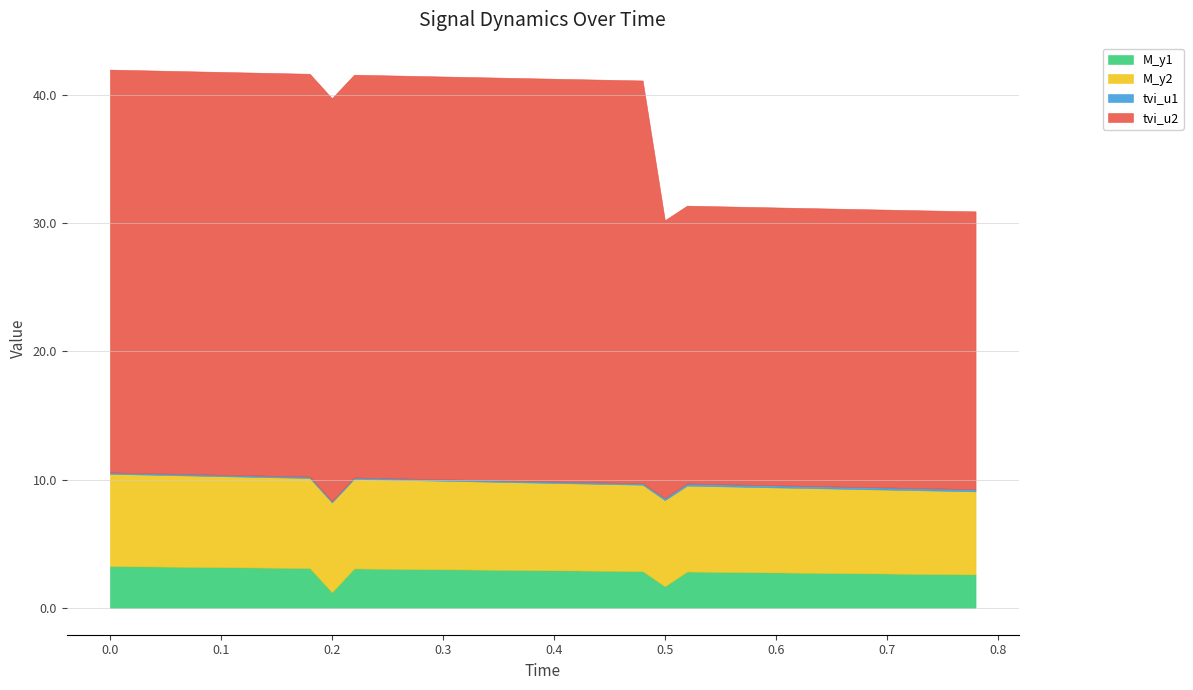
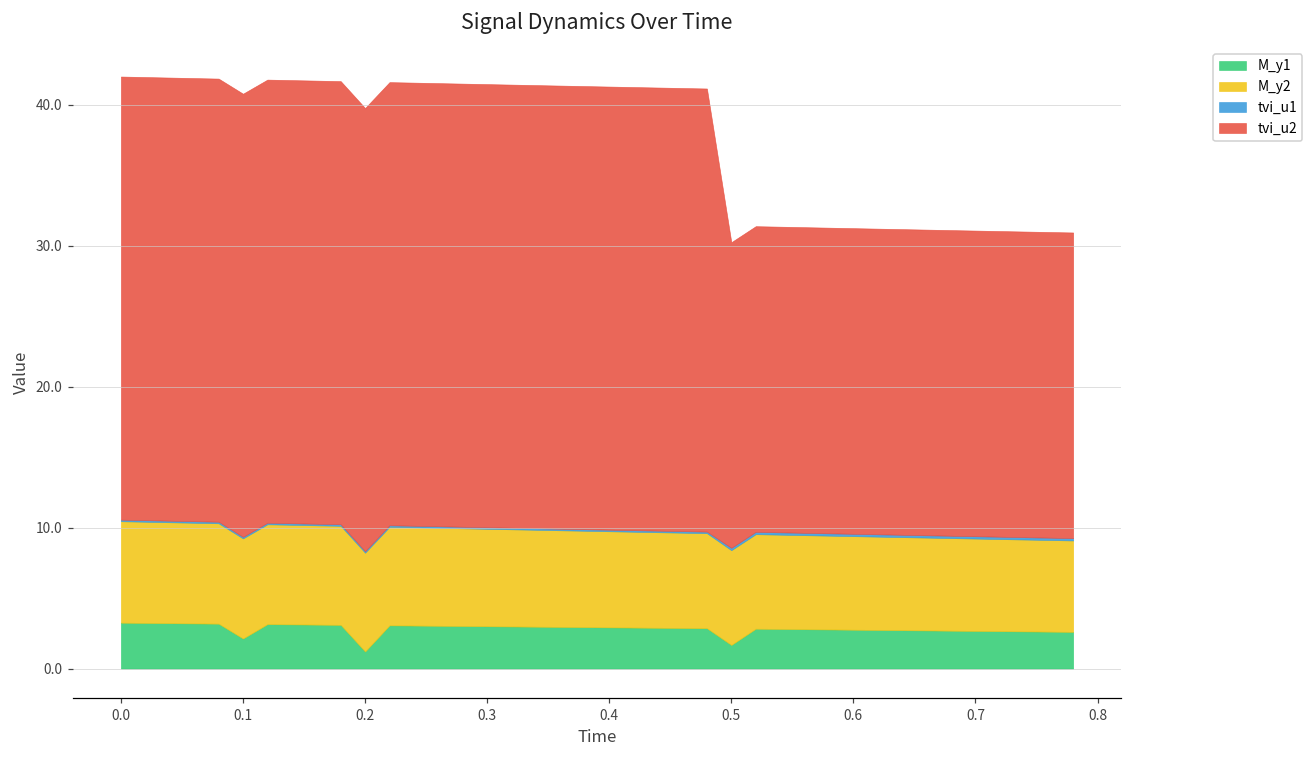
M_y1, 0.1: 3.2 -> 2.1
